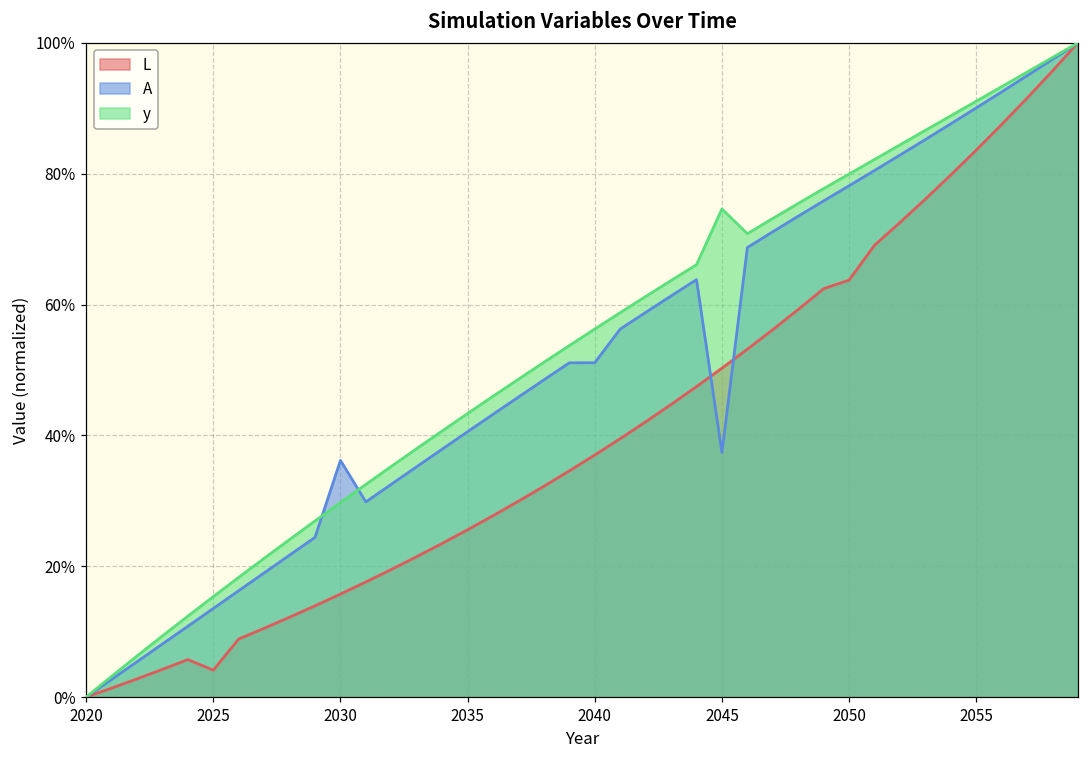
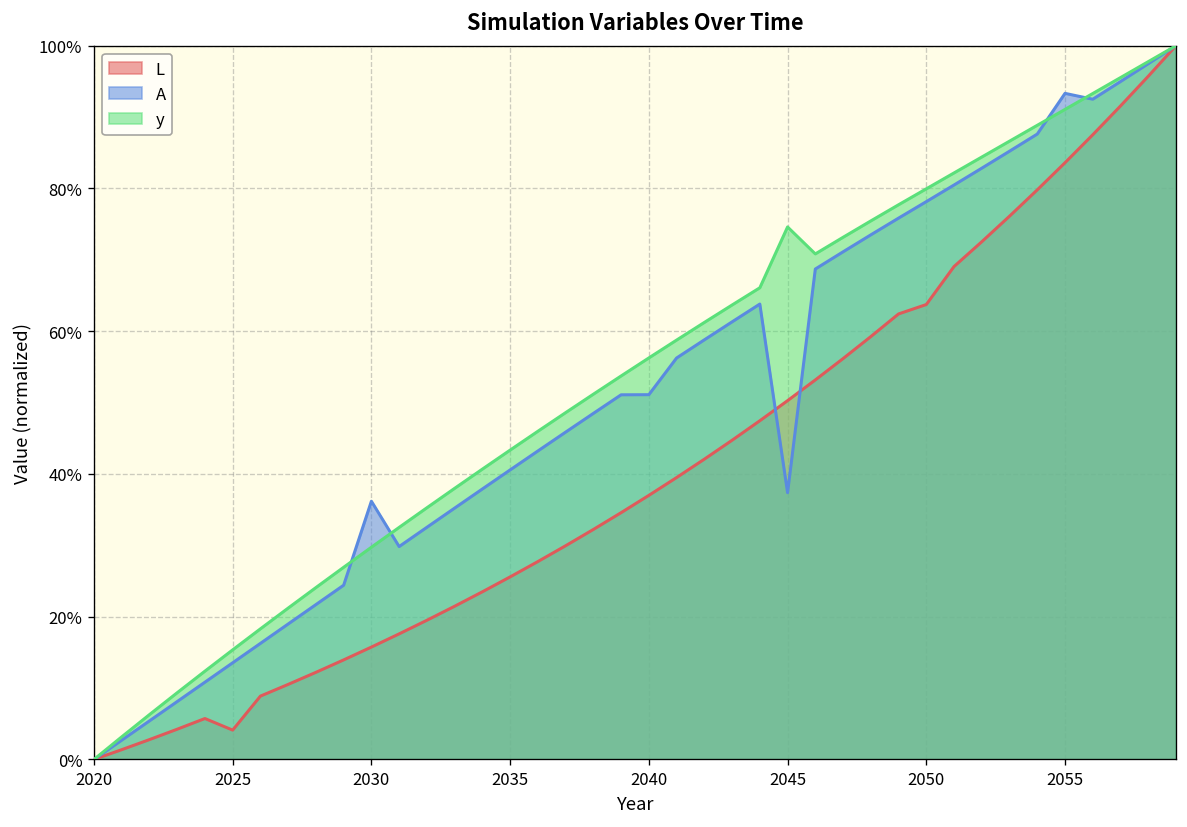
A, 2055: 90% -> 93%
